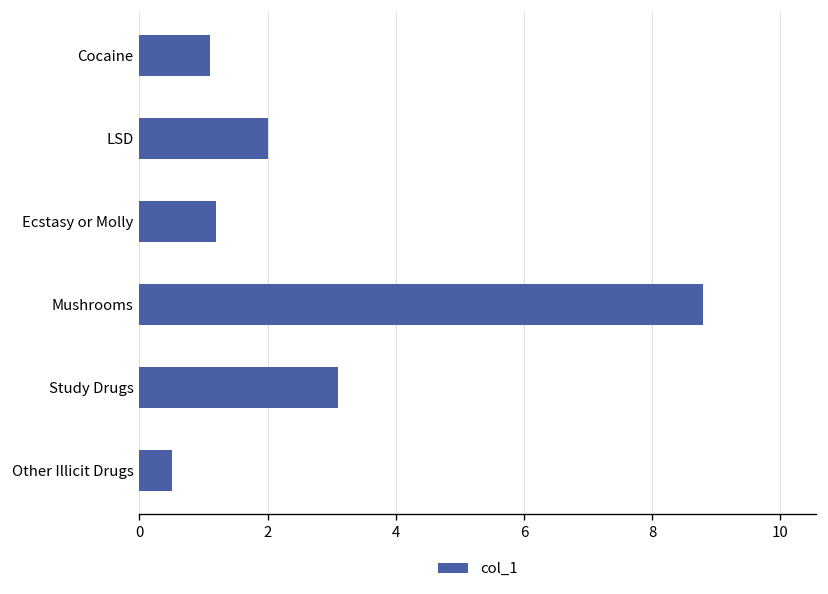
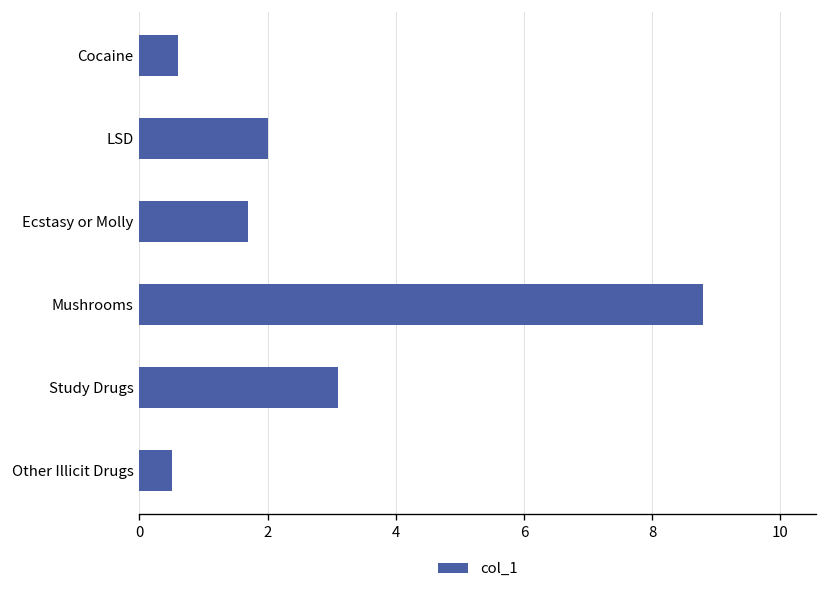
Cocaine: 1.1 -> 0.6
Ecstasy or Molly: 1.2 -> 1.7
